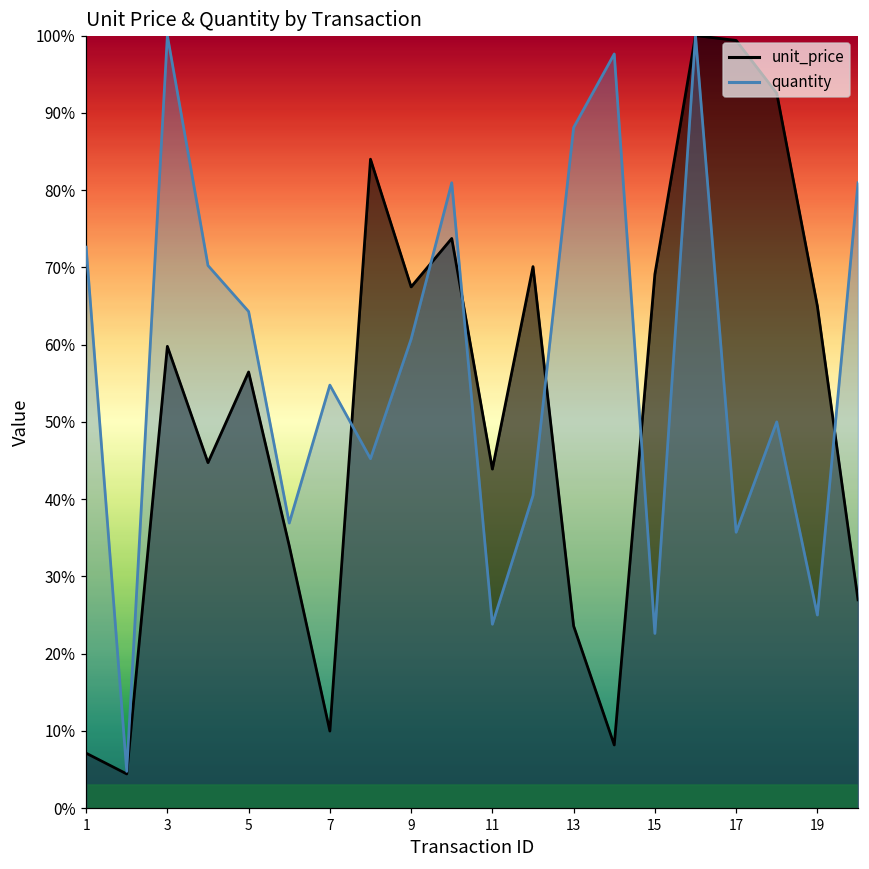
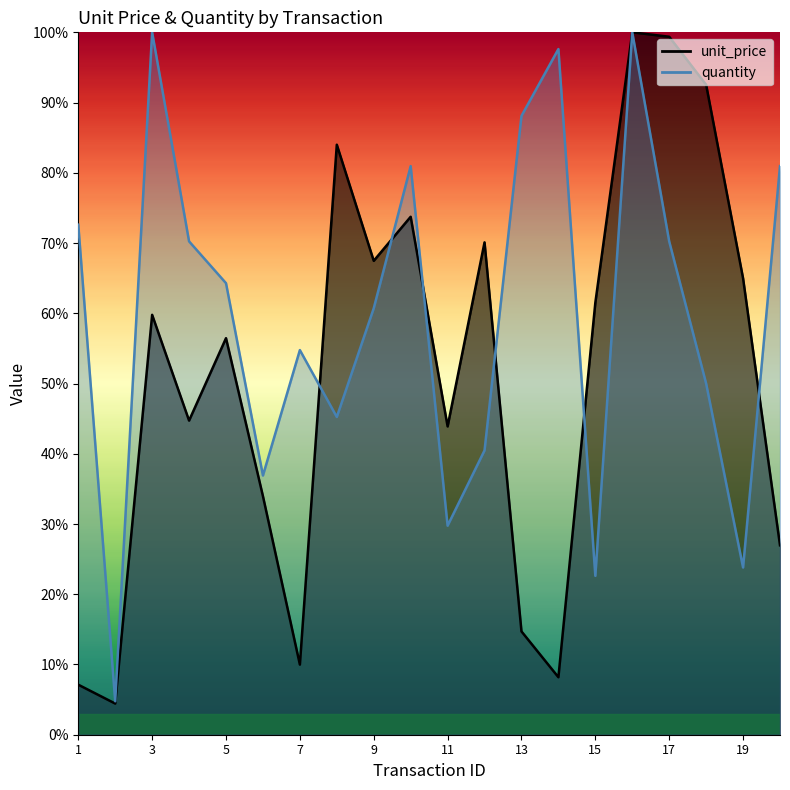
quantity, 11: 24% -> 30%
unit_price, 13: 24% -> 15%
unit_price, 15: 69% -> 62%
quantity, 17: 36% -> 70%
quantity, 19: 25% -> 24%
